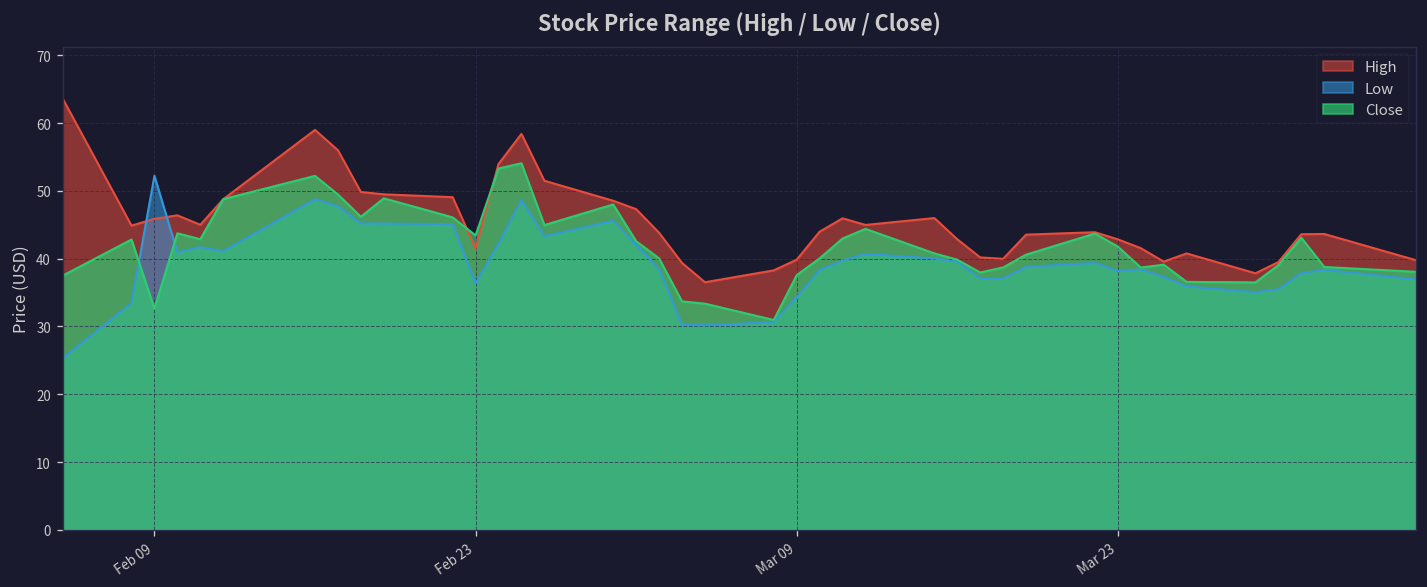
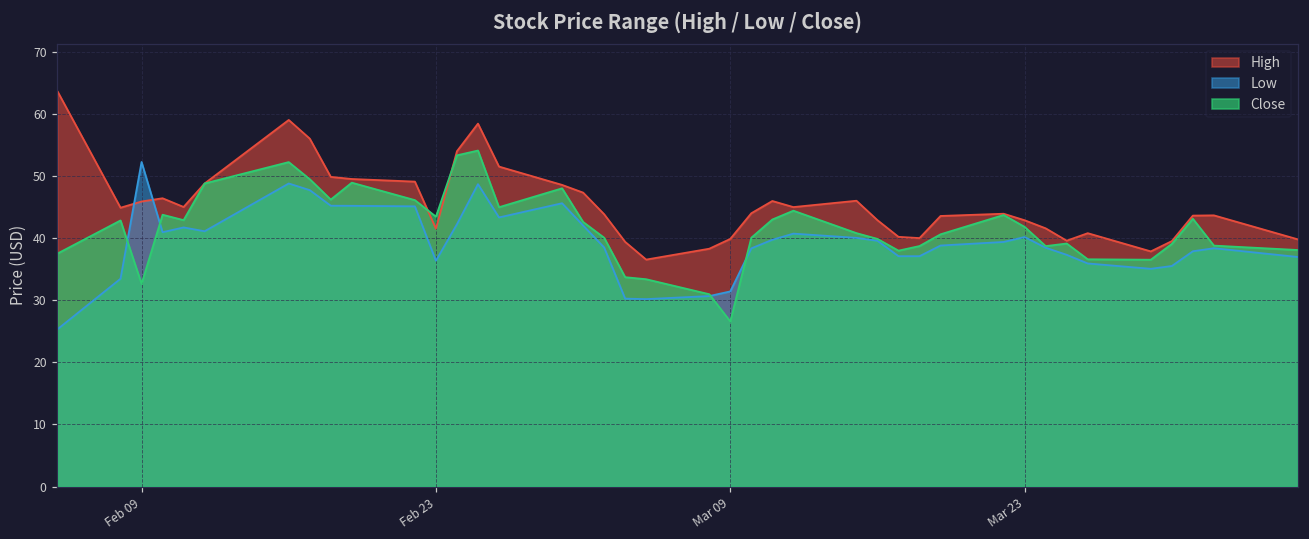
Low, Mar 09: 34 -> 31
Close, Mar 09: 38 -> 27
Low, Mar 23: 38 -> 40
